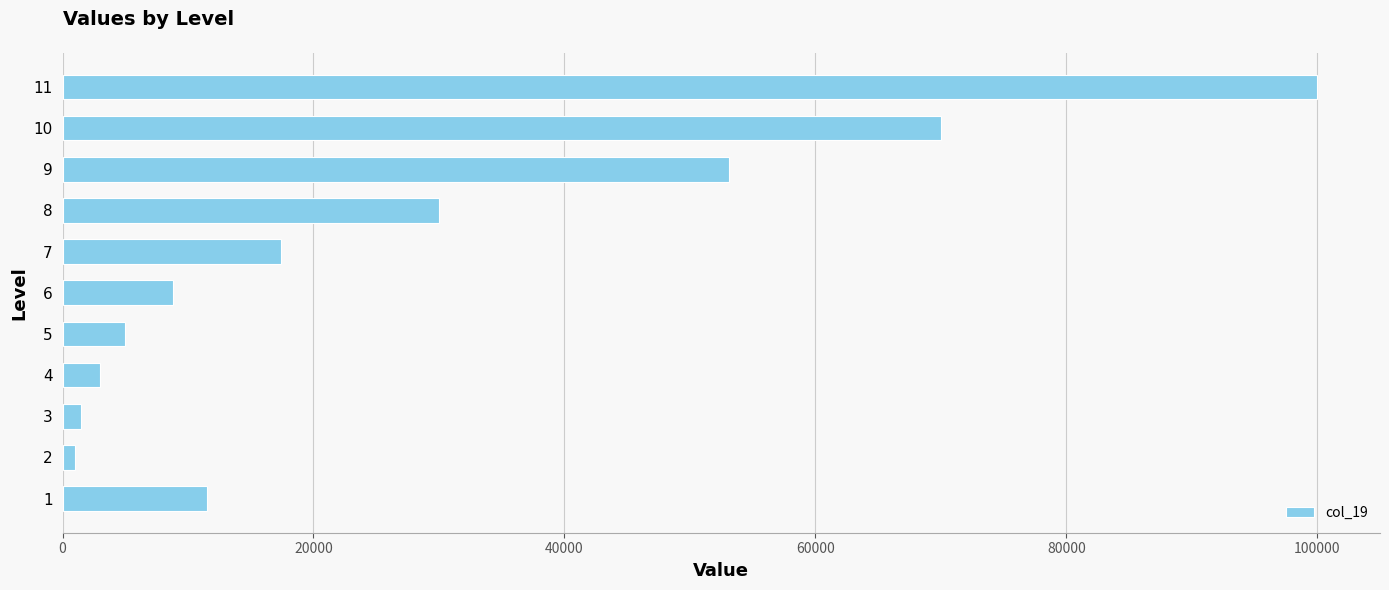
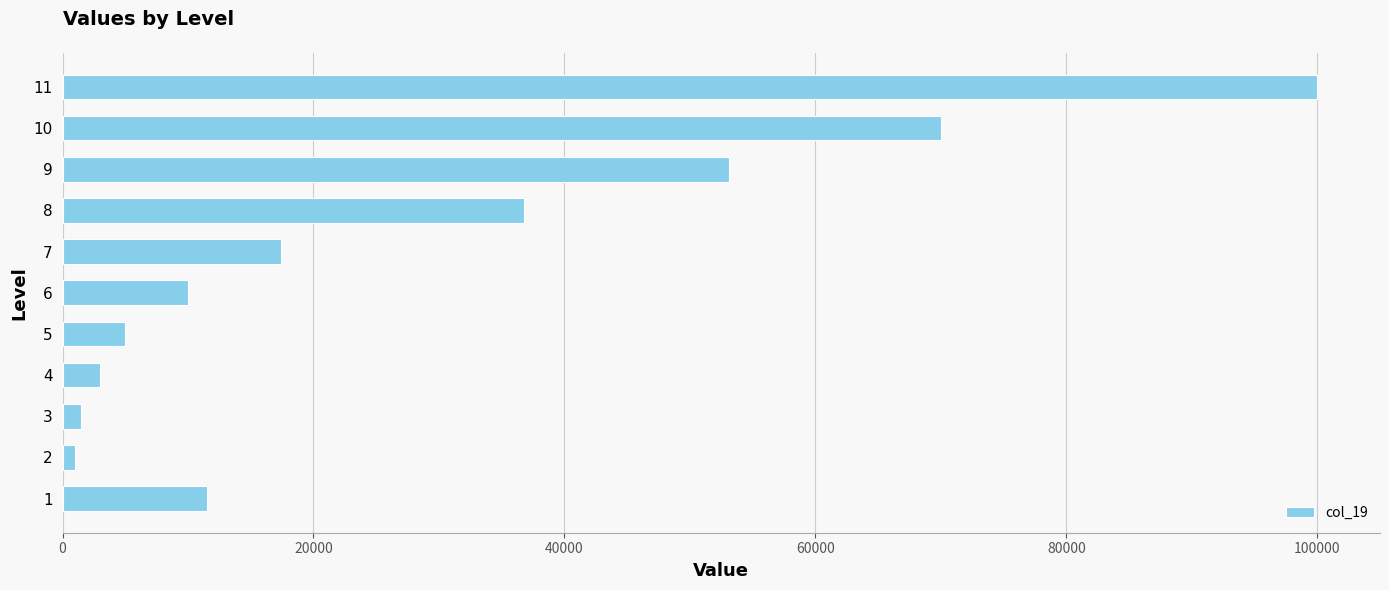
8: 30000 -> 36800
6: 8800 -> 10000
